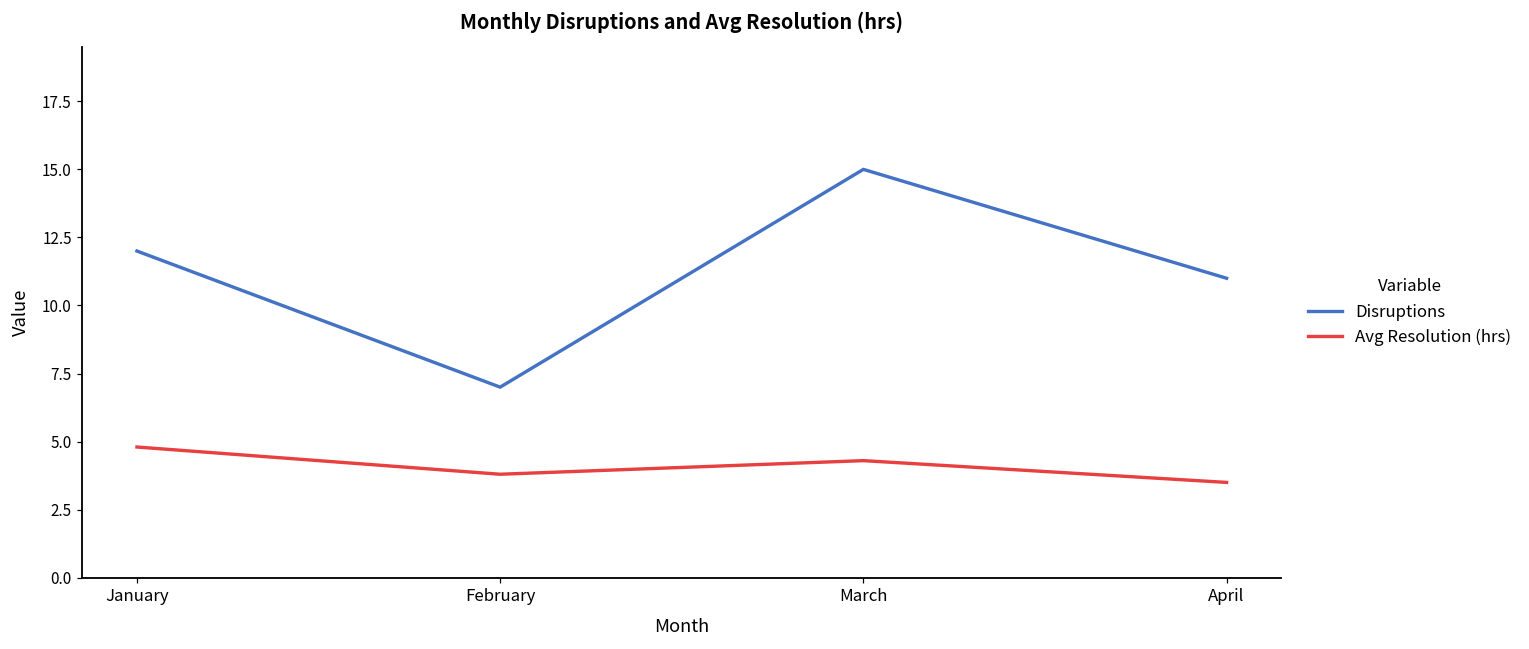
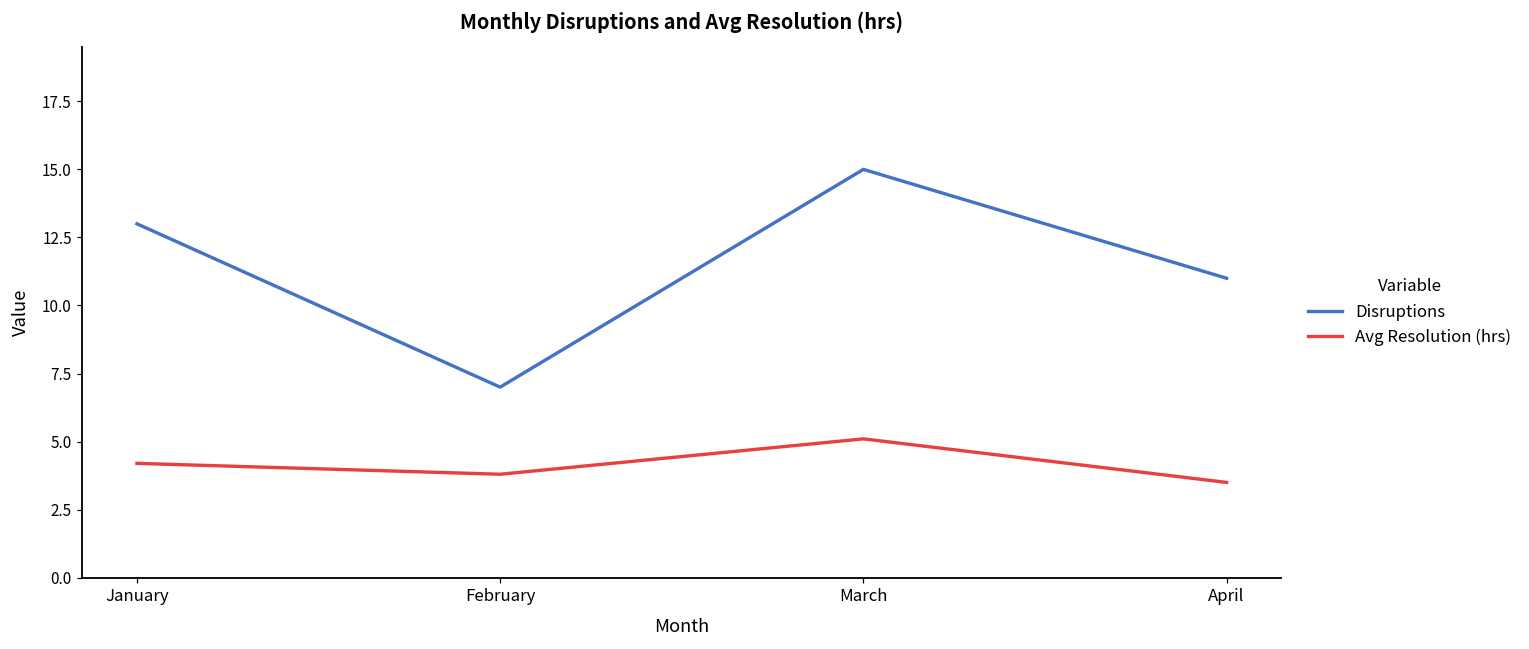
Disruptions, January: 12 -> 13
Avg Resolution (hrs), January: 4.8 -> 4.2
Avg Resolution (hrs), March: 4.3 -> 5.1
